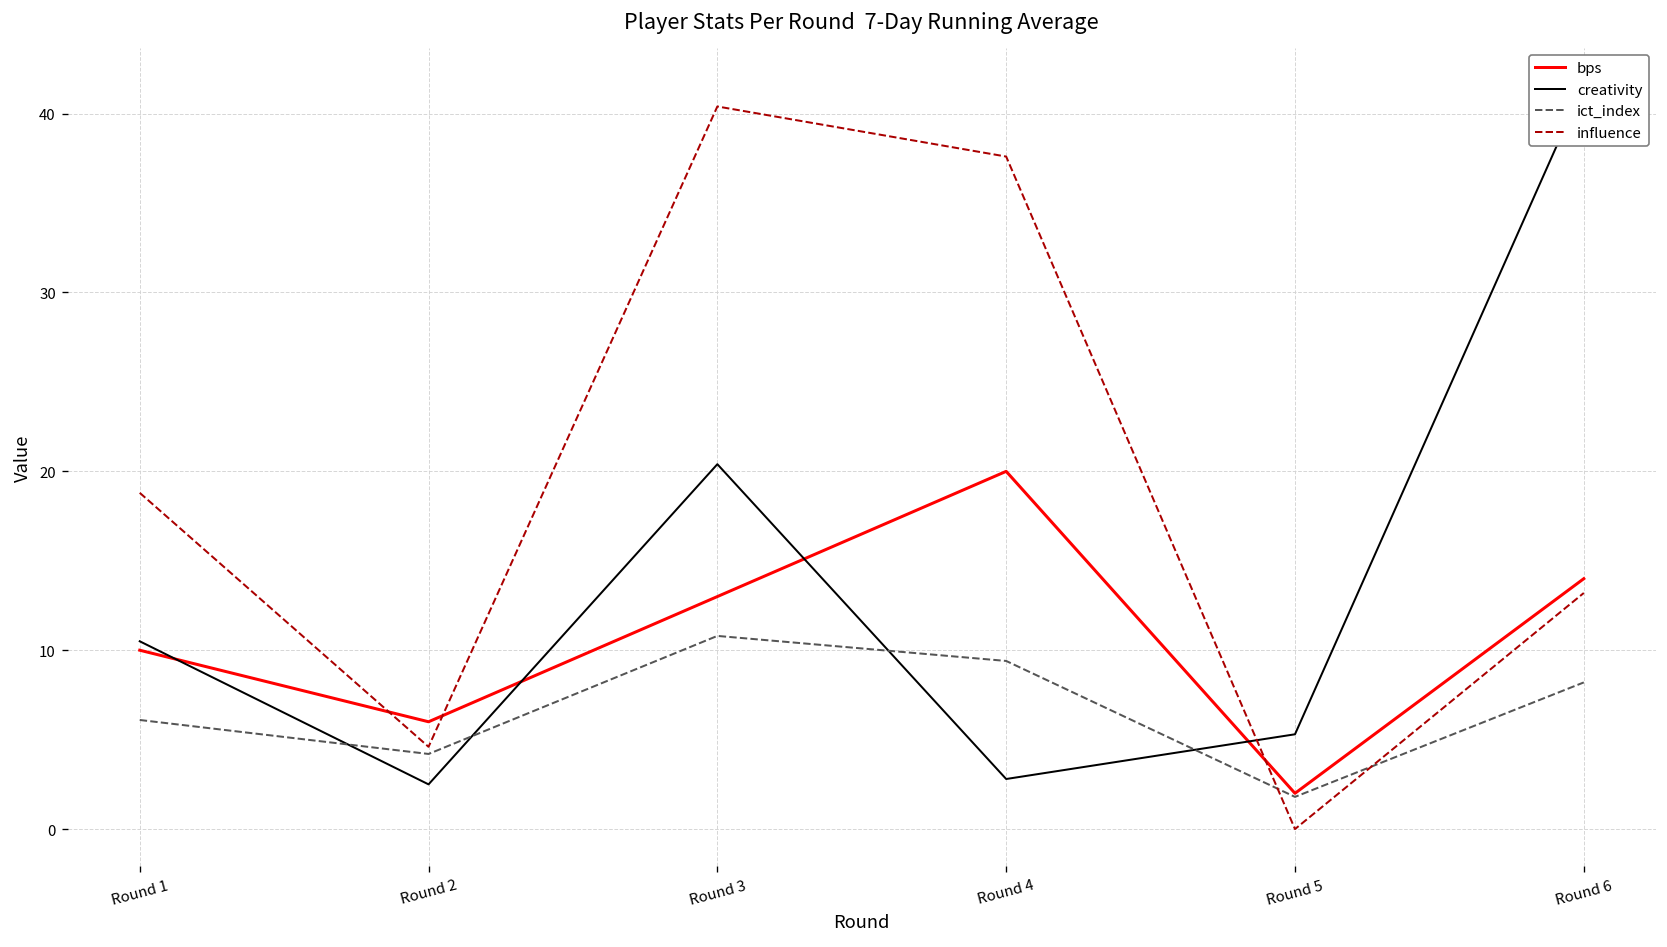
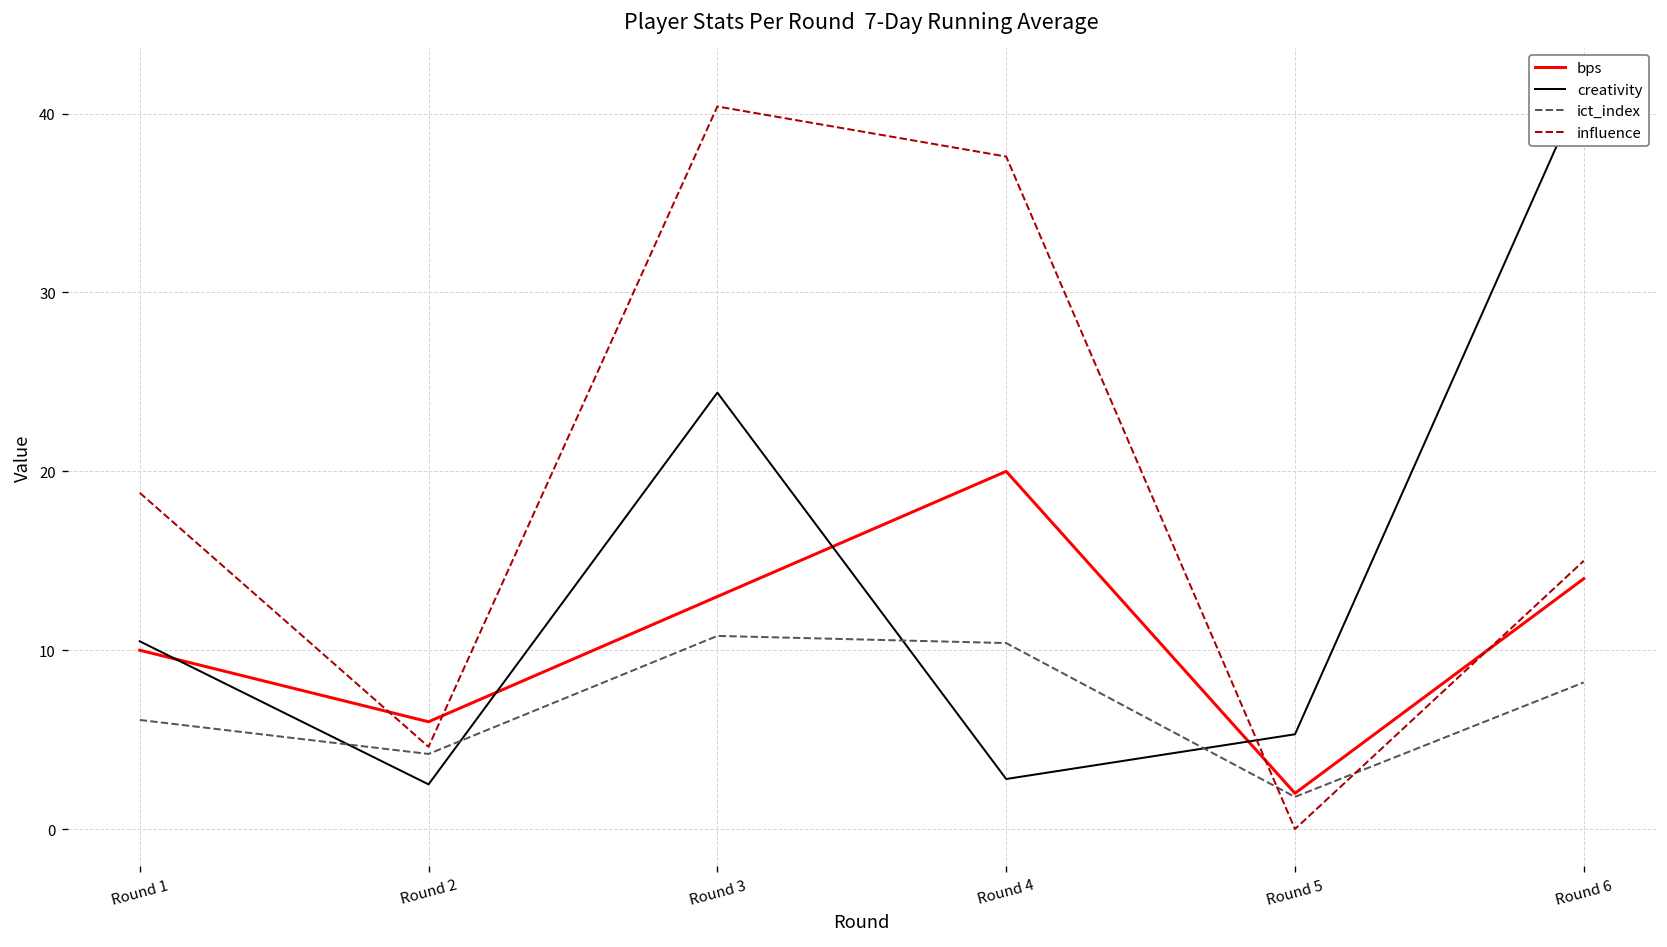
creativity, Round 3: 20.4 -> 24.4
ict_index, Round 4: 9.4 -> 10.4
influence, Round 6: 13.2 -> 15.0
